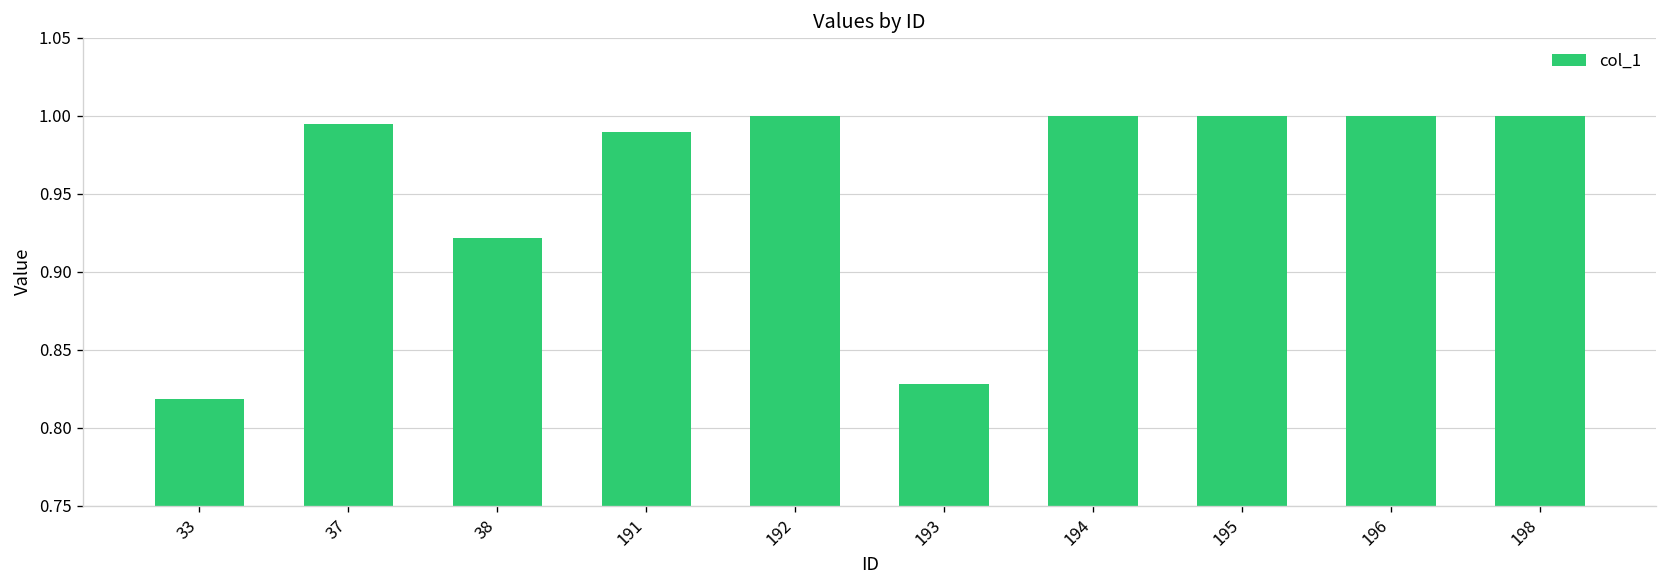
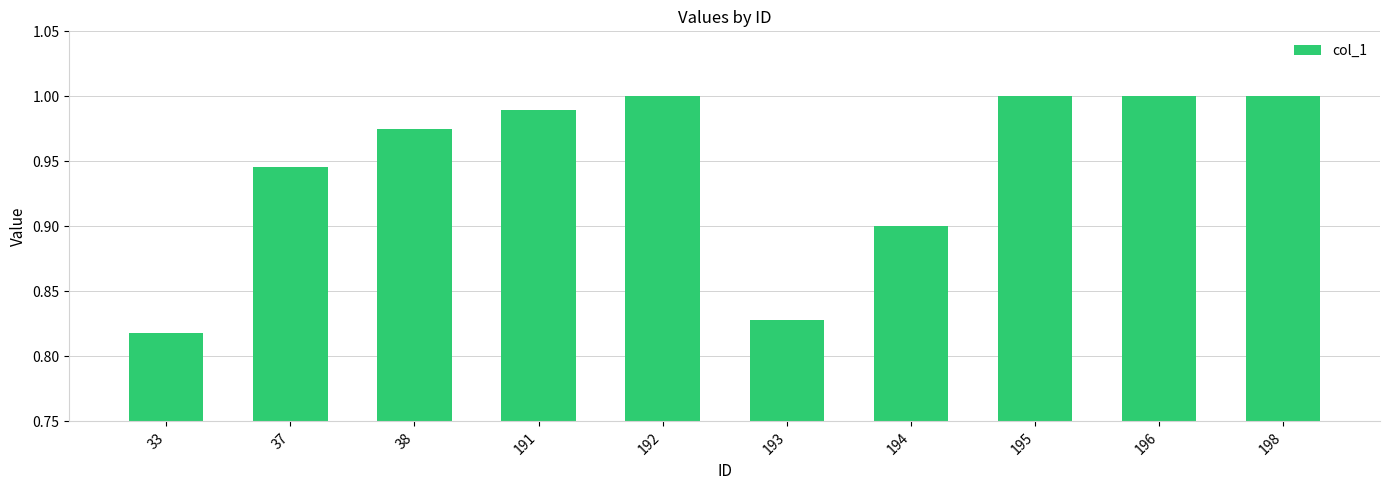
37: 0.995 -> 0.945
38: 0.922 -> 0.975
194: 1.0 -> 0.9
